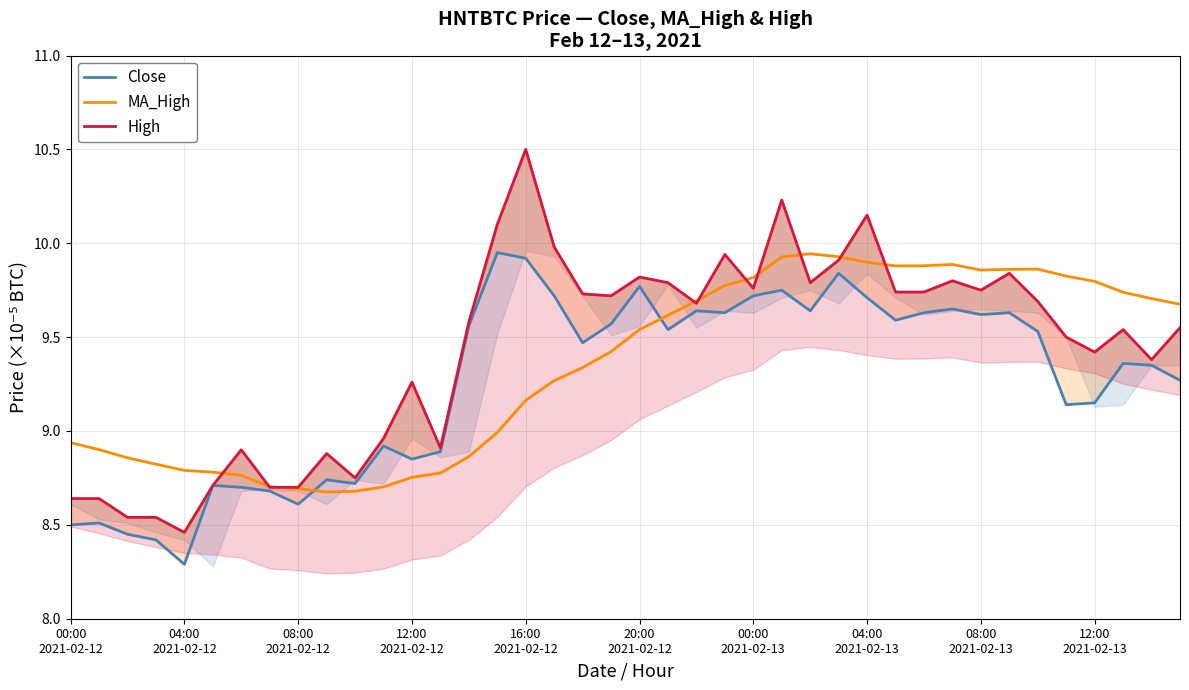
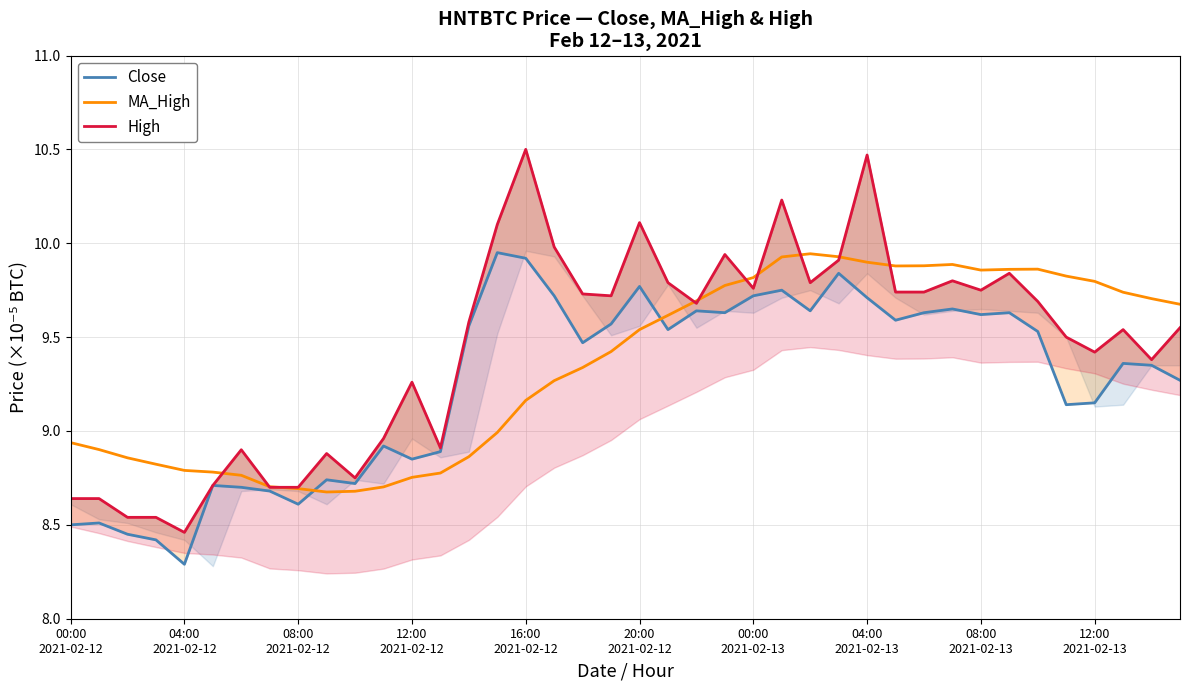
High, 20:00 2021-02-12: 9.82 -> 10.11
High, 04:00 2021-02-13: 10.15 -> 10.47
